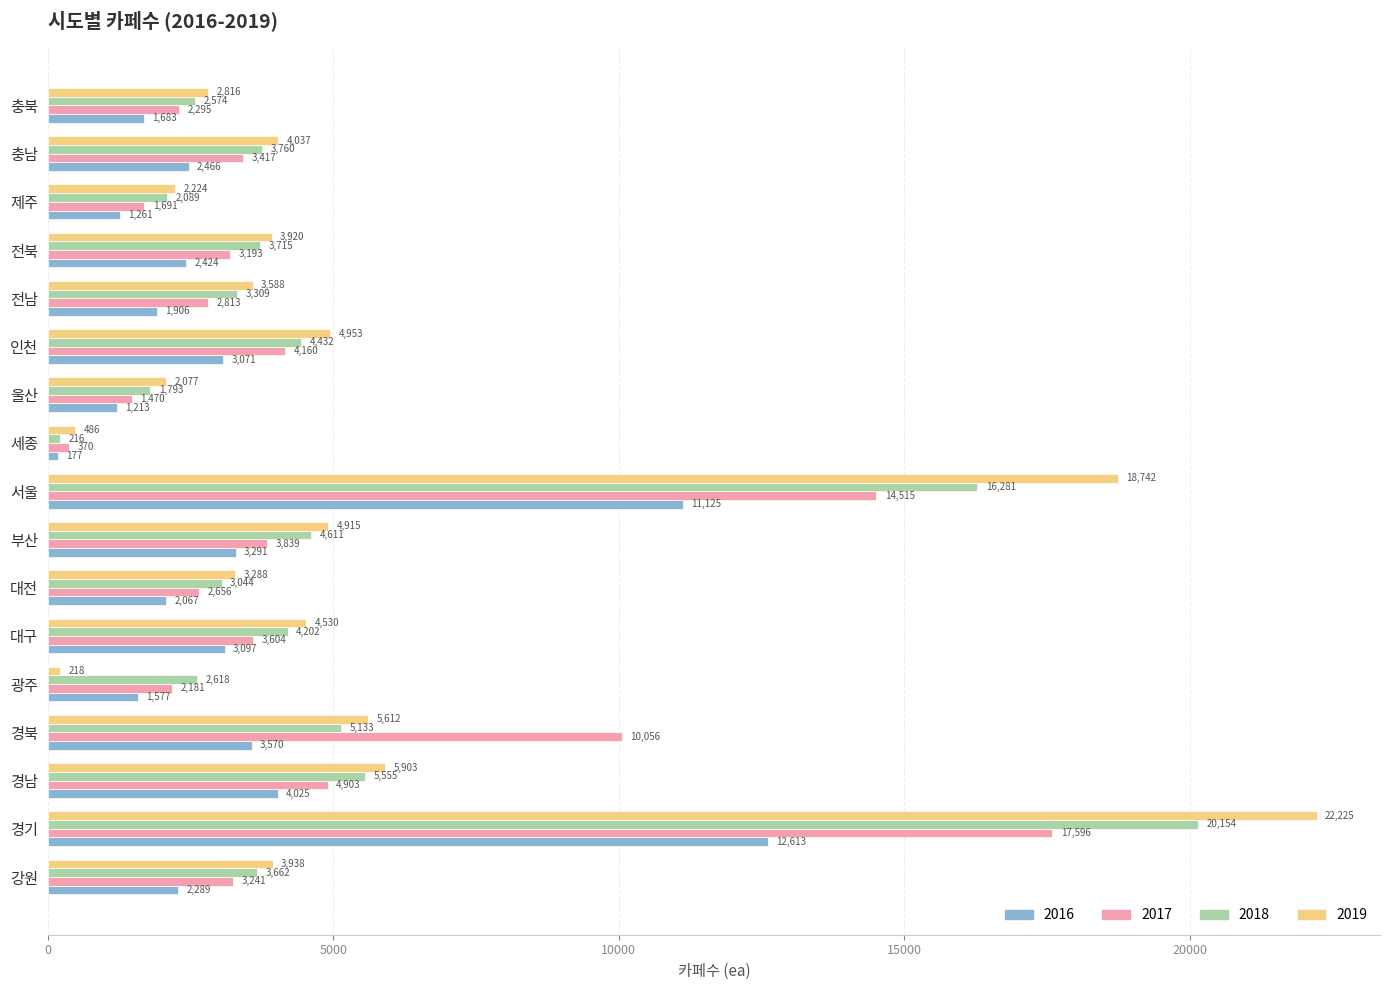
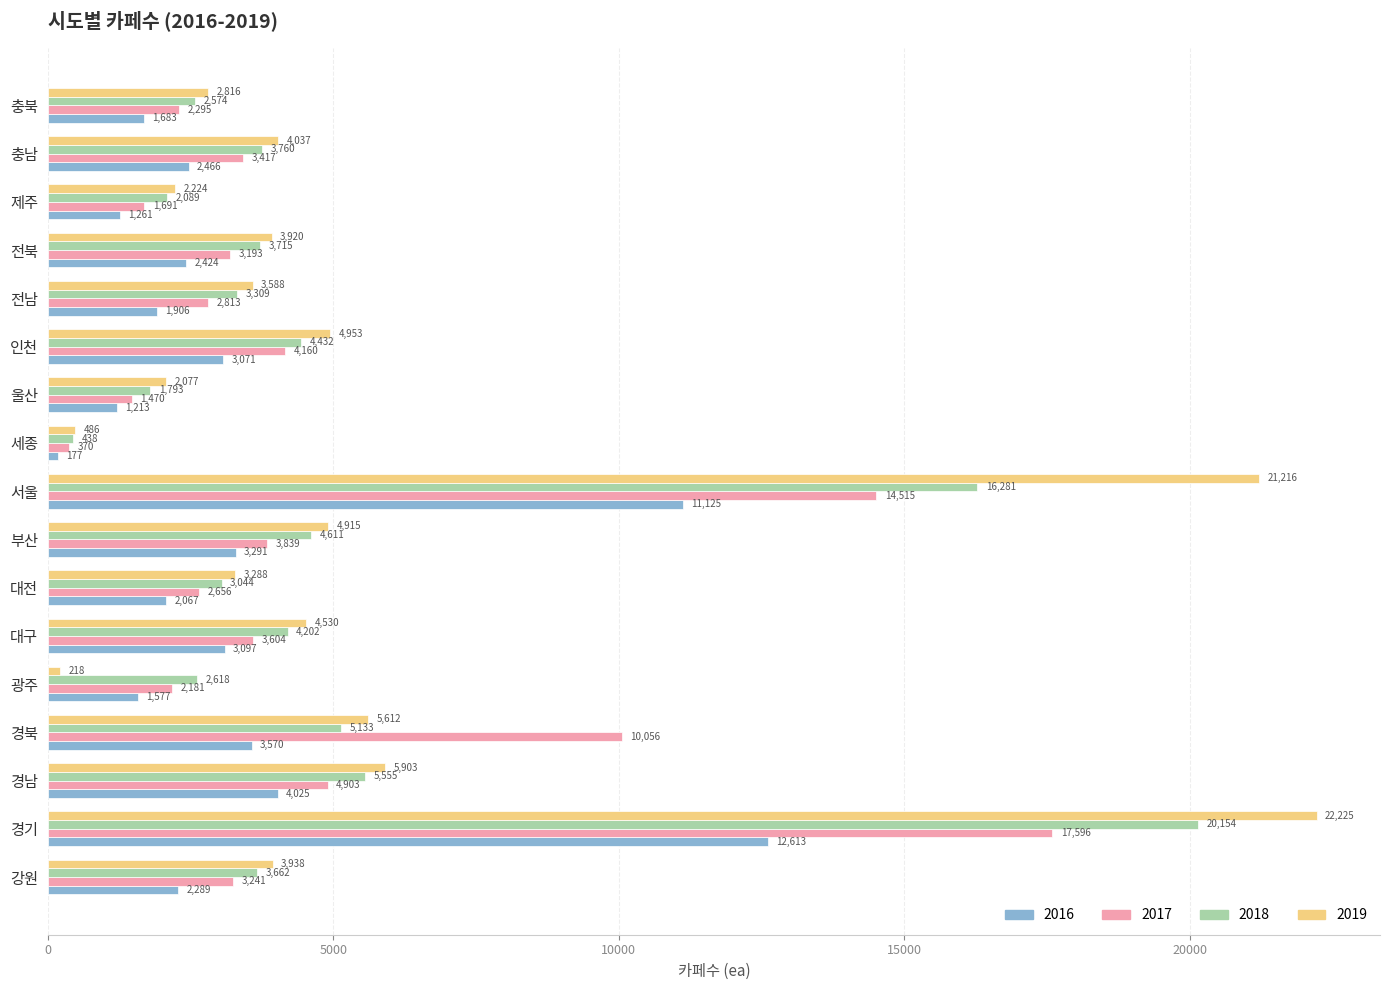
2018, 세종: 216 -> 438
2019, 서울: 18,742 -> 21,216
